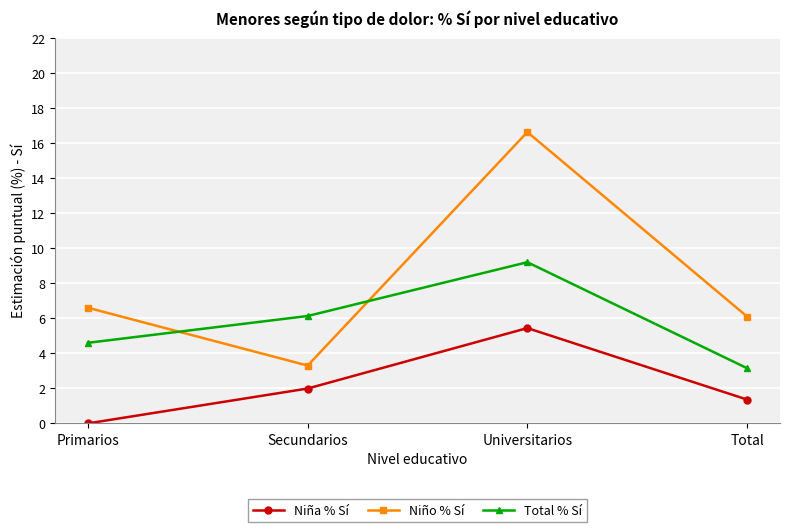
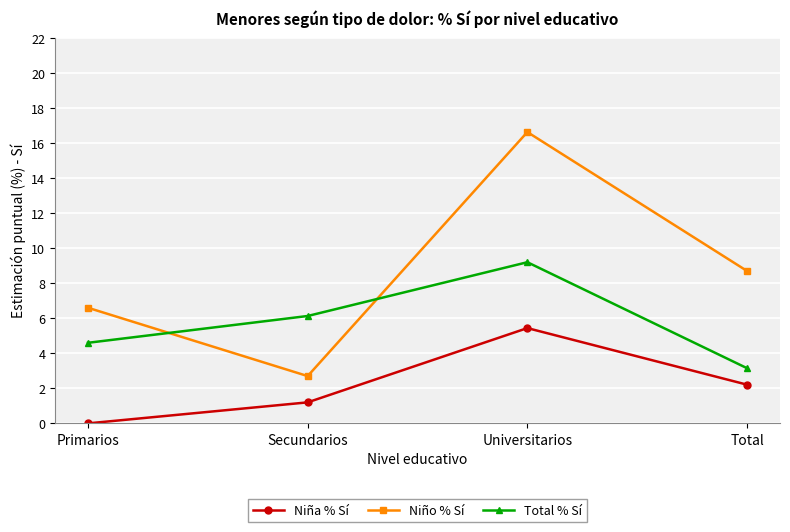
Niña % Sí, Secundarios: 2.0 -> 1.2
Niño % Sí, Secundarios: 3.3 -> 2.7
Niña % Sí, Total: 1.4 -> 2.2
Niño % Sí, Total: 6.1 -> 8.7
